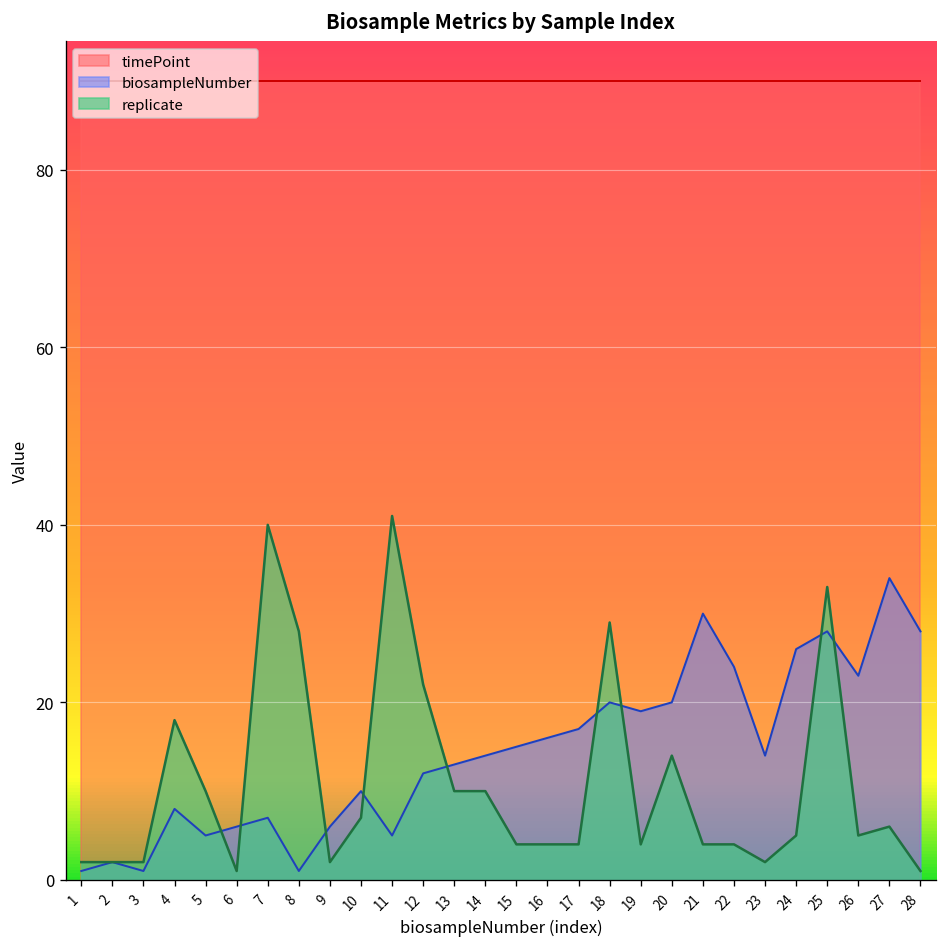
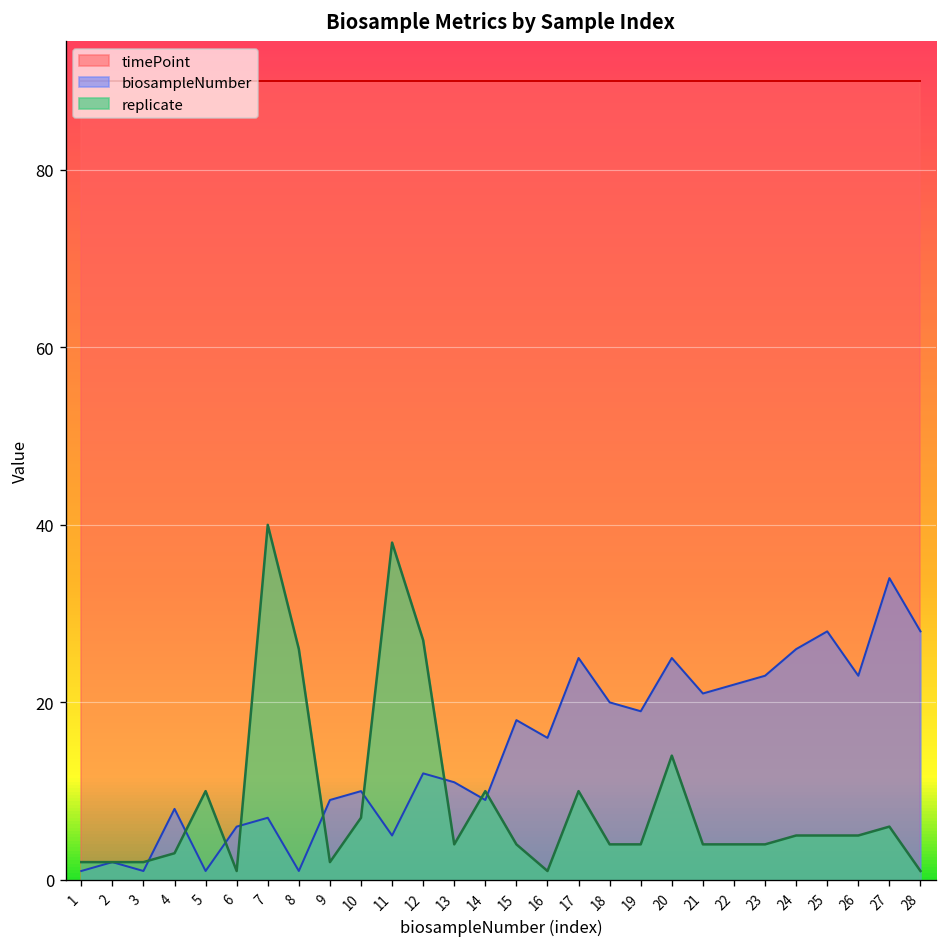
replicate, 4: 18 -> 3
biosampleNumber, 5: 5 -> 1
replicate, 8: 28 -> 26
biosampleNumber, 9: 6 -> 9
replicate, 11: 41 -> 38
replicate, 12: 22 -> 27
biosampleNumber, 13: 13 -> 11
replicate, 13: 10 -> 4
biosampleNumber, 14: 14 -> 9
biosampleNumber, 15: 15 -> 18
replicate, 16: 4 -> 1
biosampleNumber, 17: 17 -> 25
replicate, 17: 4 -> 10
replicate, 18: 29 -> 4
biosampleNumber, 20: 20 -> 25
biosampleNumber, 21: 30 -> 21
biosampleNumber, 22: 24 -> 22
biosampleNumber, 23: 14 -> 23
replicate, 23: 2 -> 4
replicate, 25: 33 -> 5
